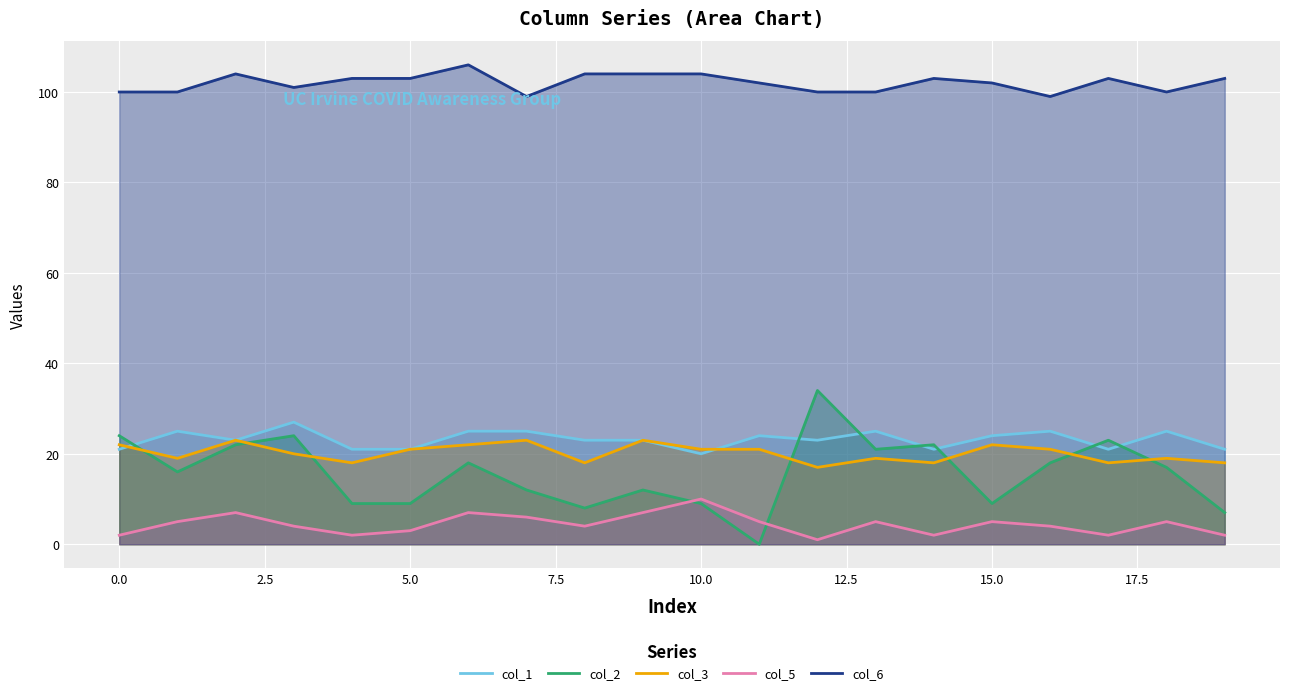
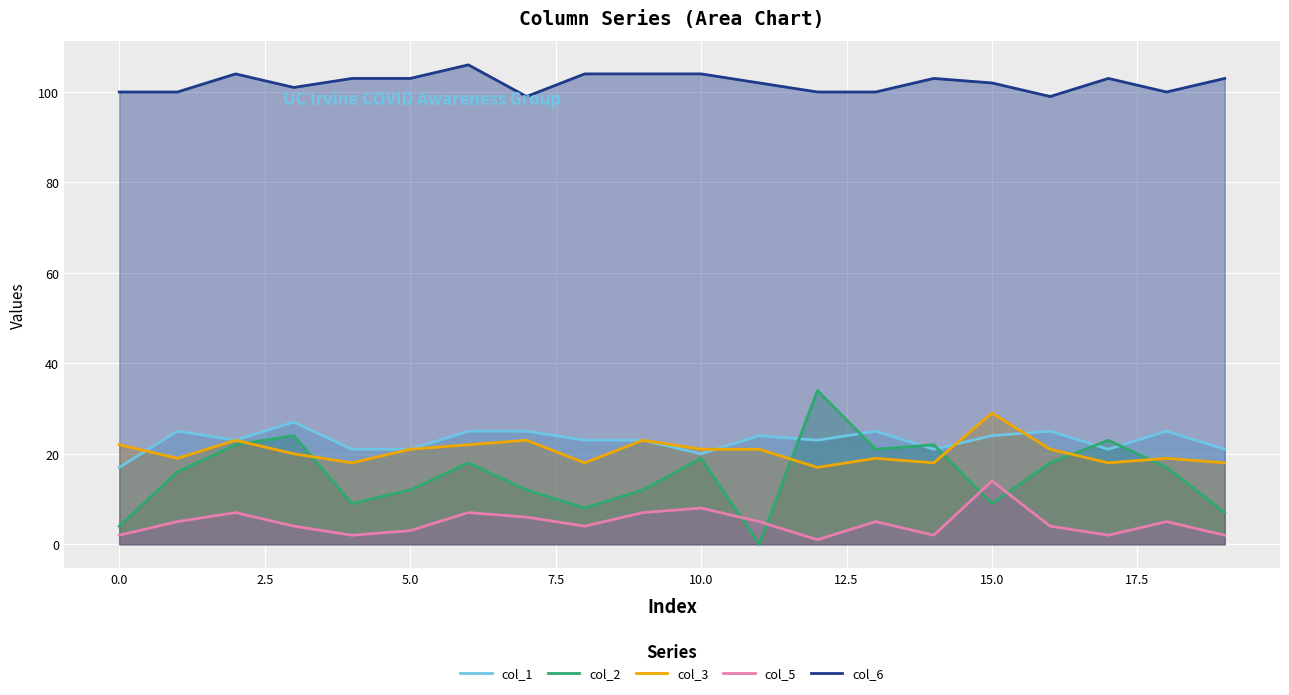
col_1, 0.0: 21 -> 17
col_2, 0.0: 24 -> 4
col_2, 5.0: 9 -> 12
col_2, 10.0: 9 -> 19
col_5, 10.0: 10 -> 8
col_3, 15.0: 22 -> 29
col_5, 15.0: 5 -> 14
